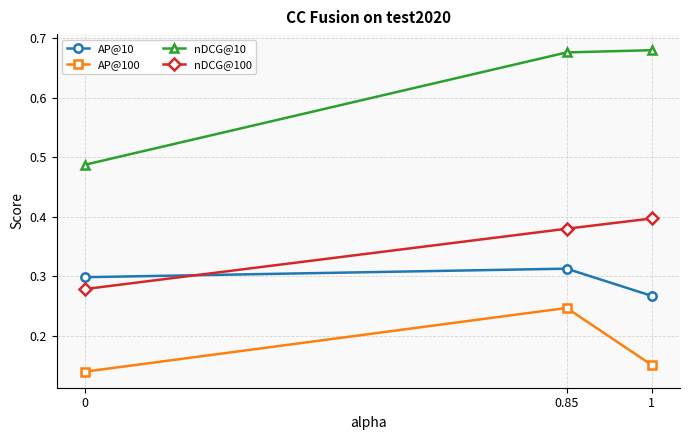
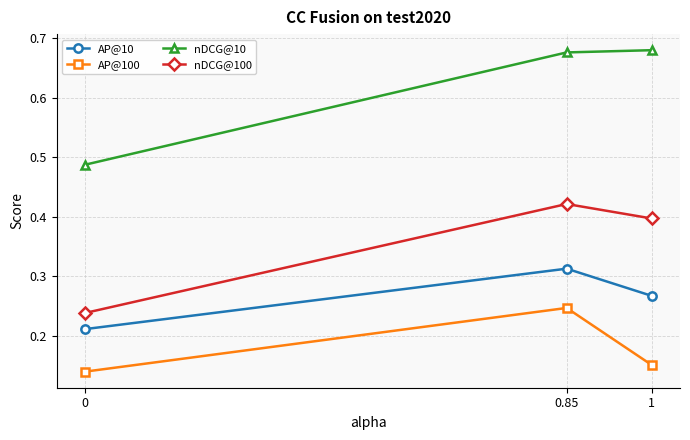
AP@10, 0: 0.30 -> 0.21
nDCG@100, 0: 0.28 -> 0.24
nDCG@100, 0.85: 0.38 -> 0.42
